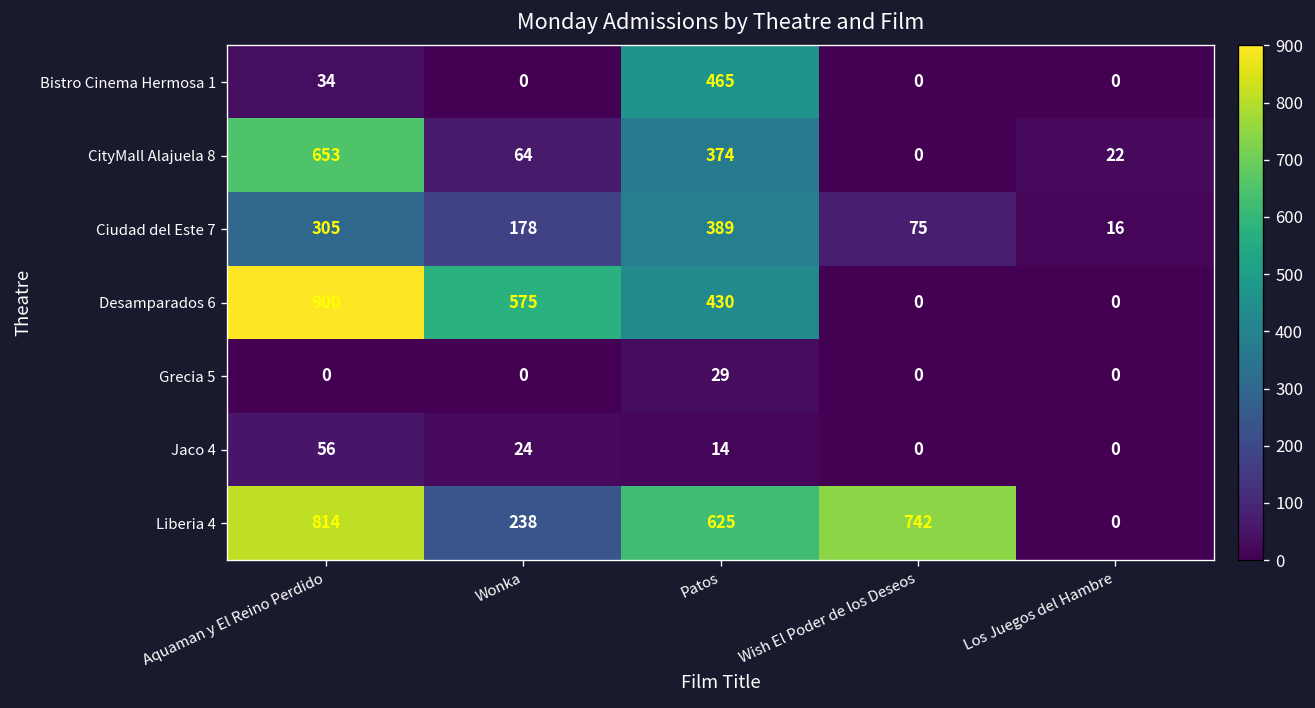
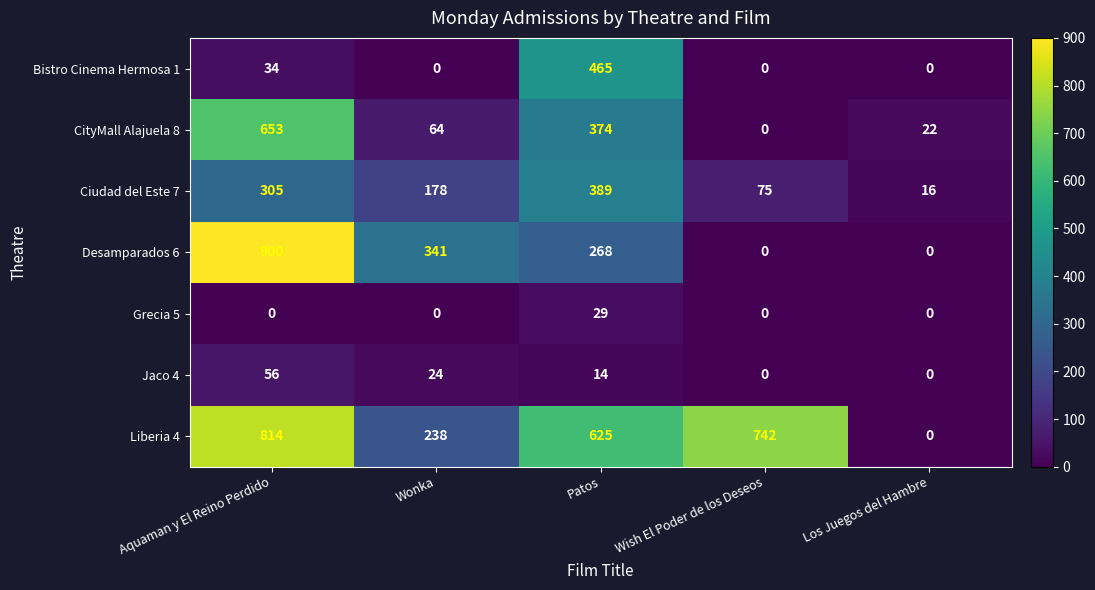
Desamparados 6, Wonka: 575 -> 341
Desamparados 6, Patos: 430 -> 268
